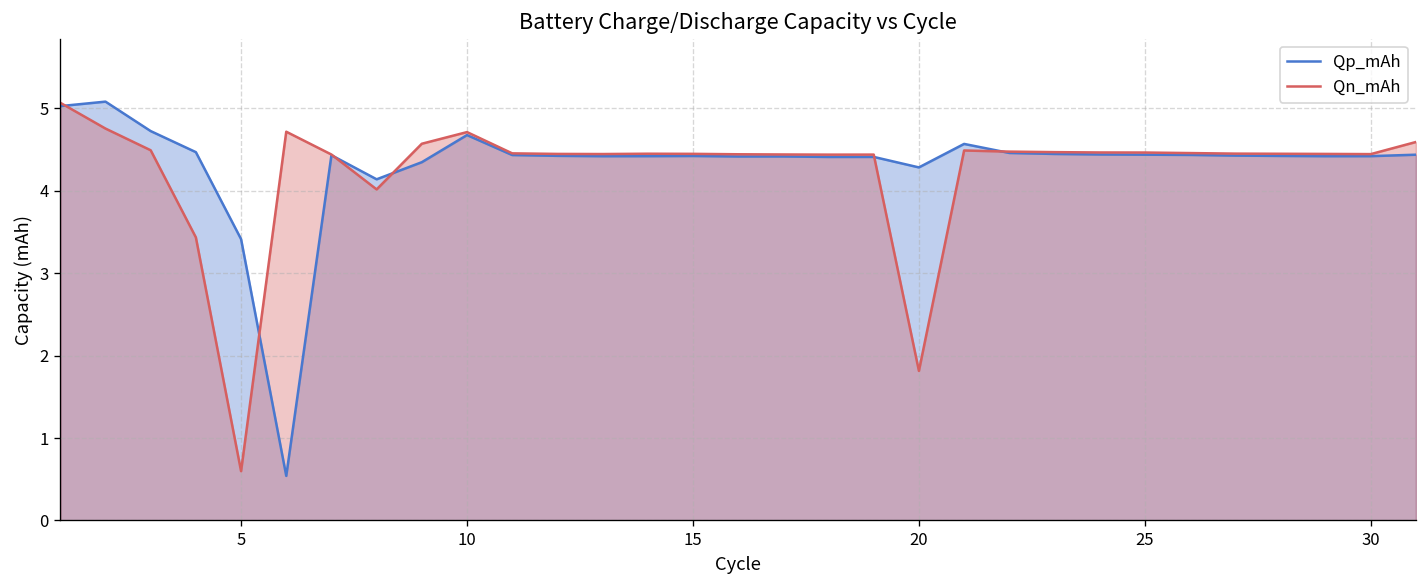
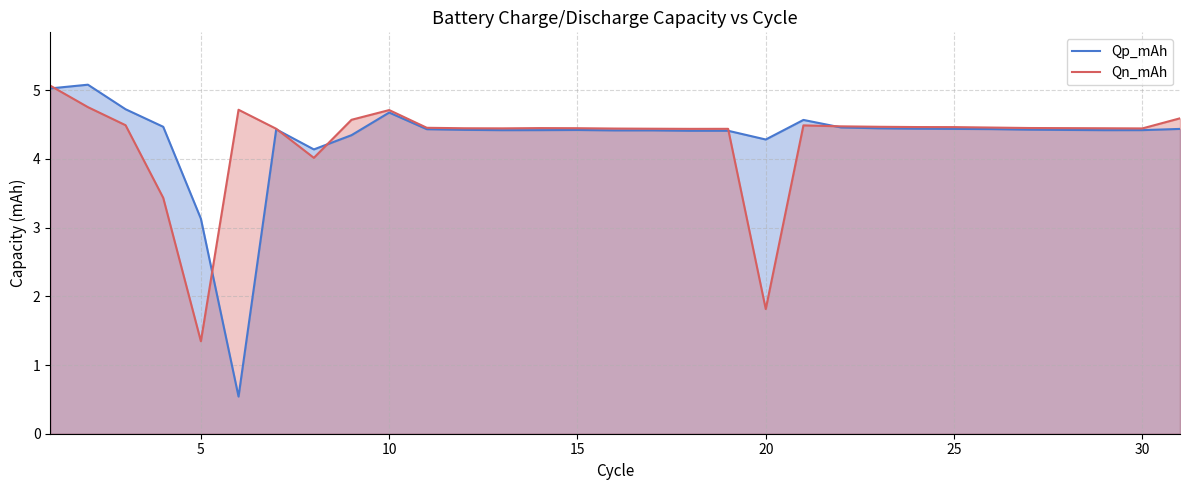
Qp_mAh, 5: 3.4 -> 3.1
Qn_mAh, 5: 0.6 -> 1.3
